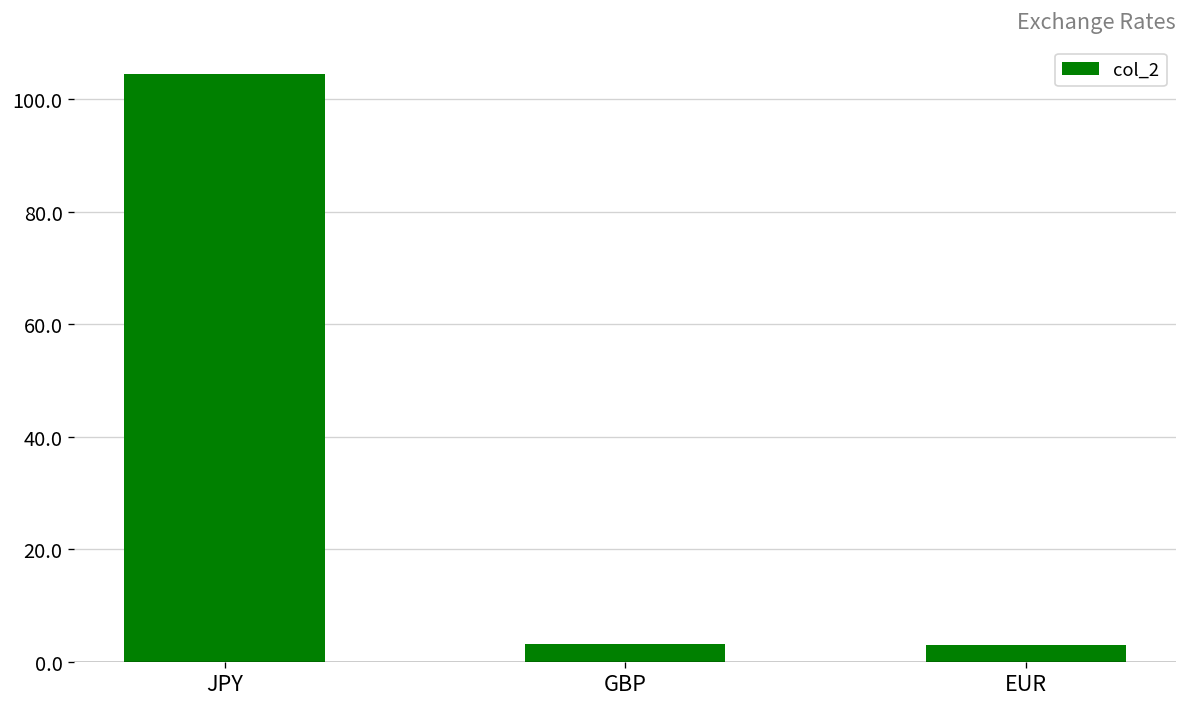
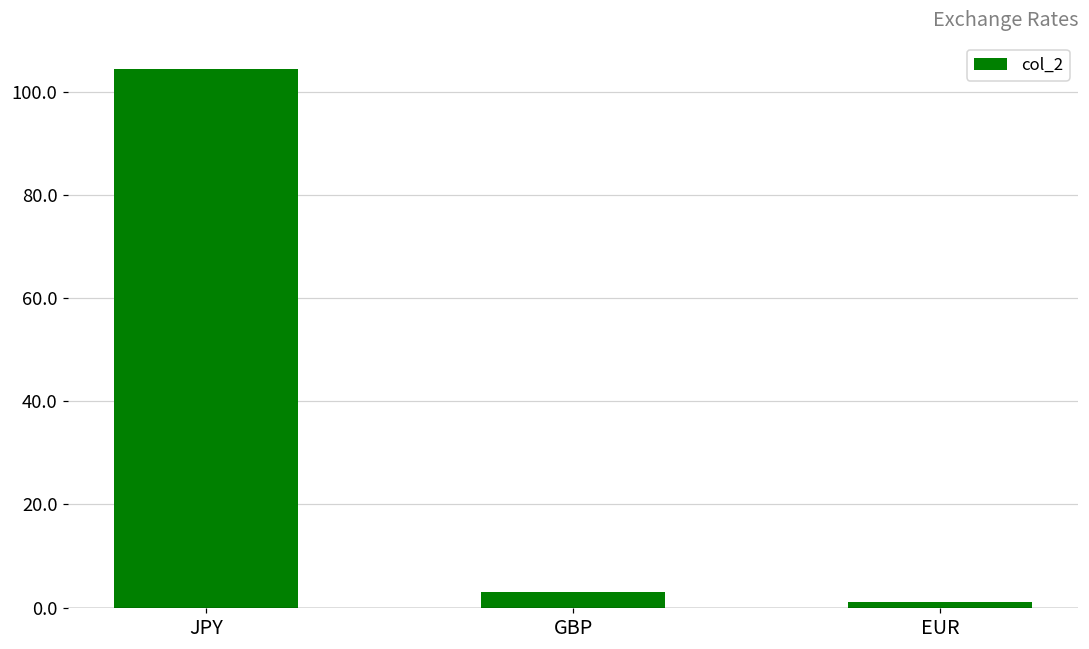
EUR: 3 -> 1
